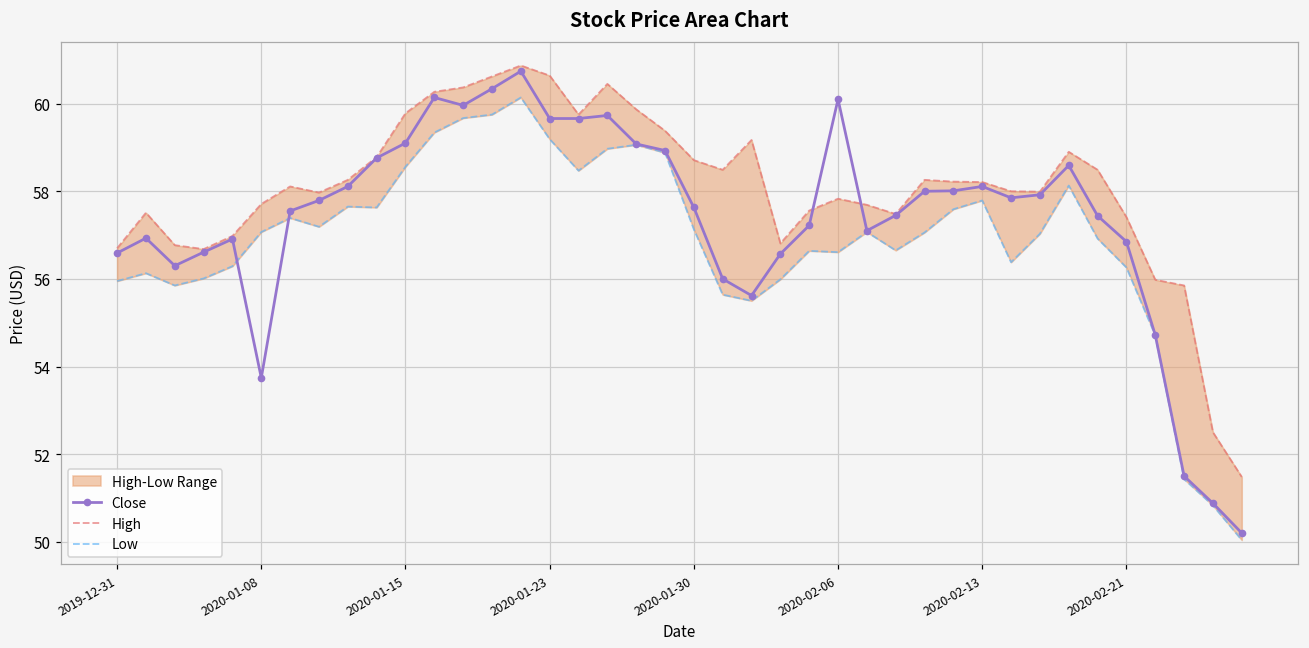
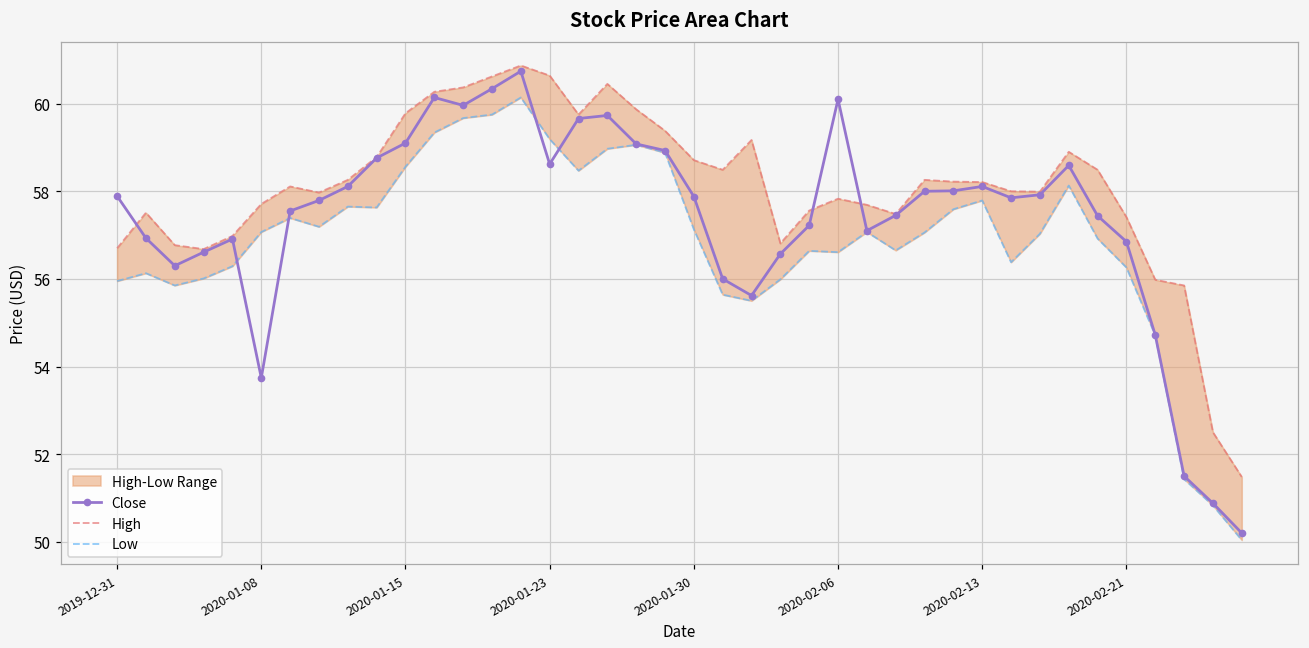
Close, 2019-12-31: 56.6 -> 57.9
Close, 2020-01-23: 59.7 -> 58.6
Close, 2020-01-30: 57.6 -> 57.9
